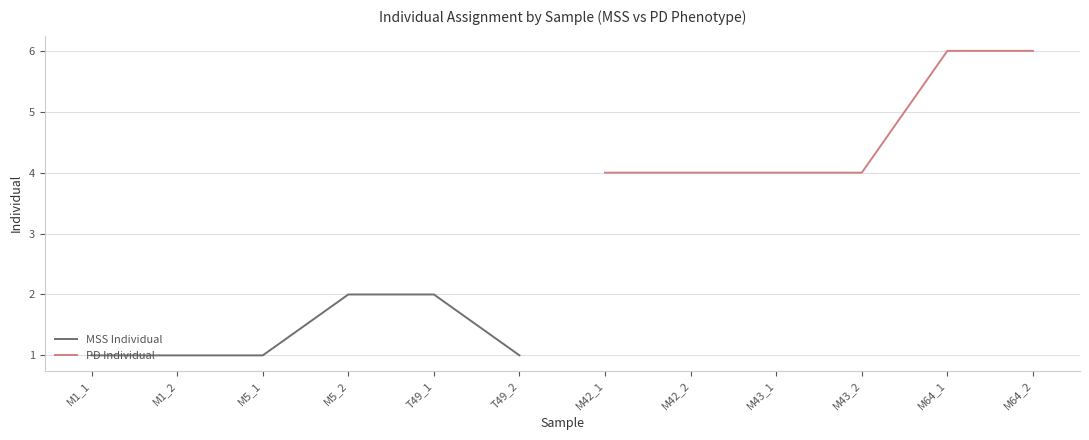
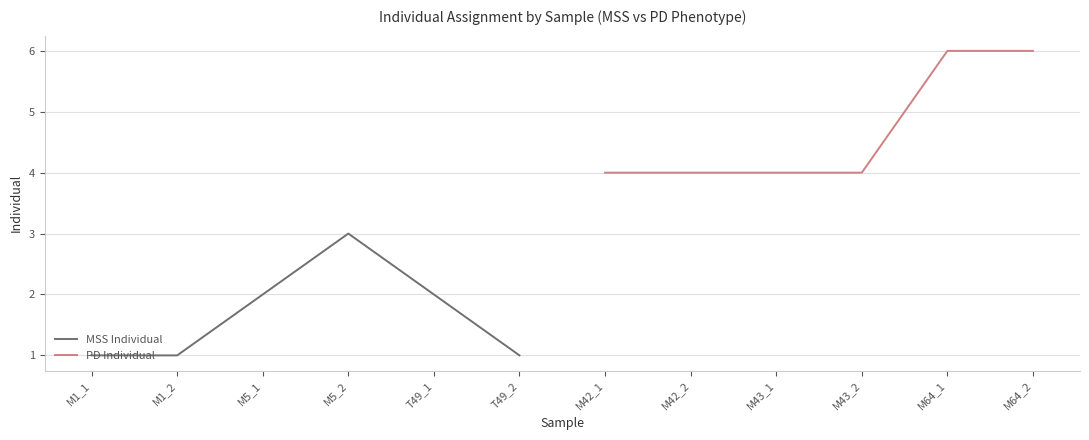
MSS Individual, M5_1: 1 -> 2
MSS Individual, M5_2: 2 -> 3
